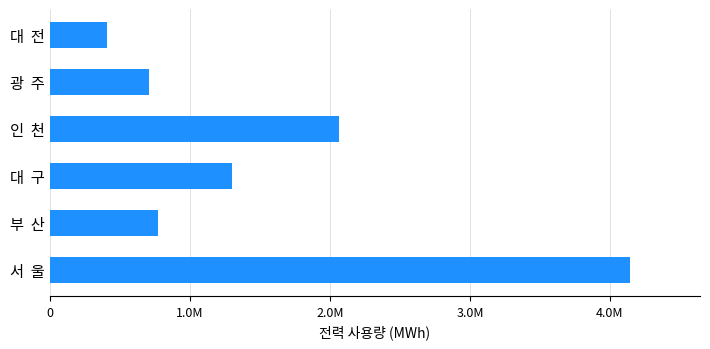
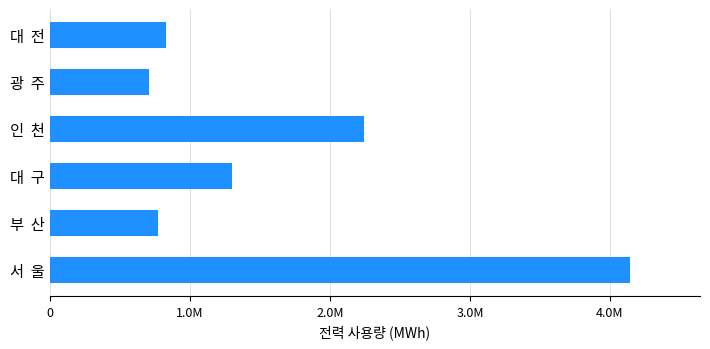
대 전: 410000 -> 830000
인 천: 2070000 -> 2240000
